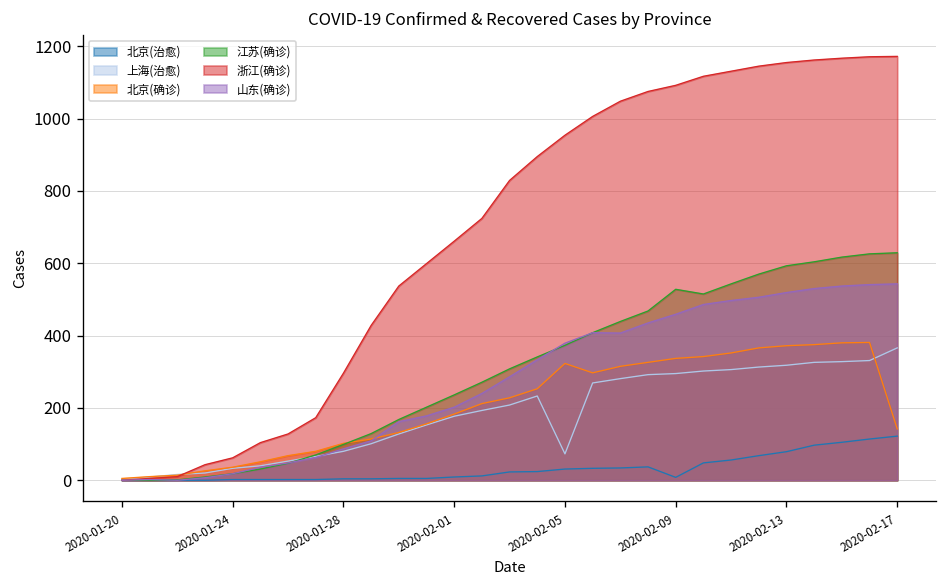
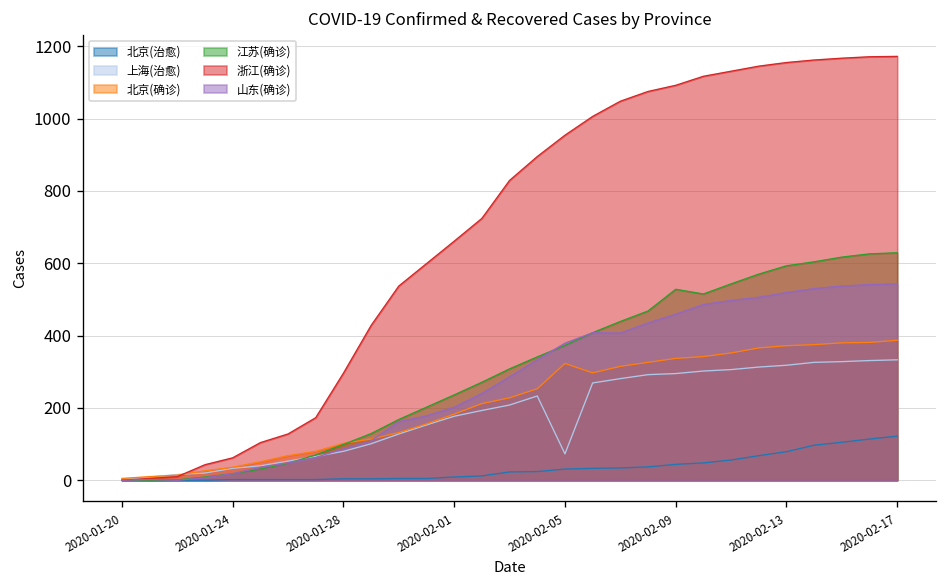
北京(治愈), 2020-02-09: 10 -> 40
上海(治愈), 2020-02-17: 370 -> 330
北京(确诊), 2020-02-17: 140 -> 390
